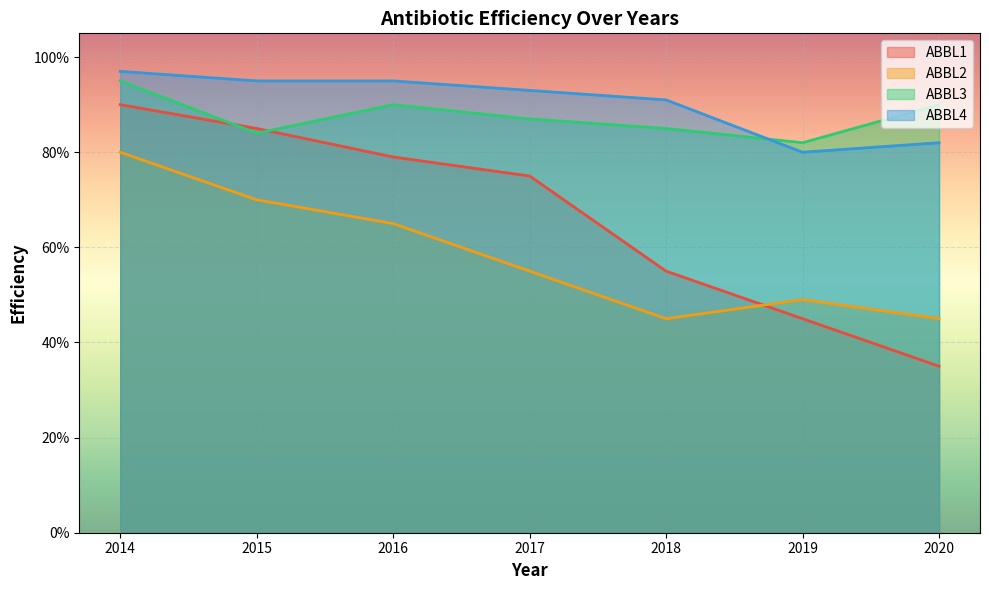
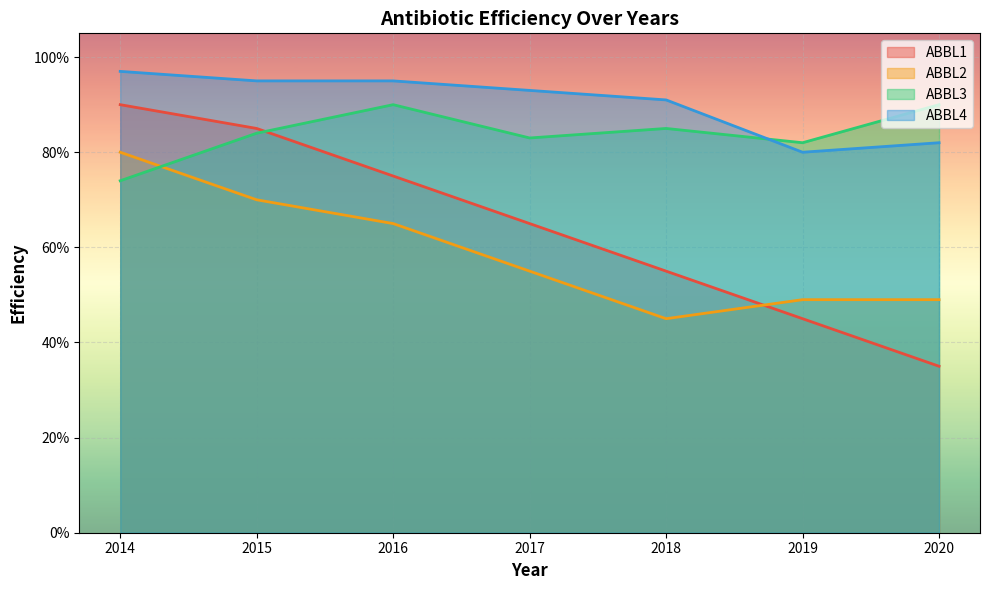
ABBL3, 2014: 95% -> 74%
ABBL1, 2016: 79% -> 75%
ABBL1, 2017: 75% -> 65%
ABBL3, 2017: 87% -> 83%
ABBL2, 2020: 45% -> 49%
